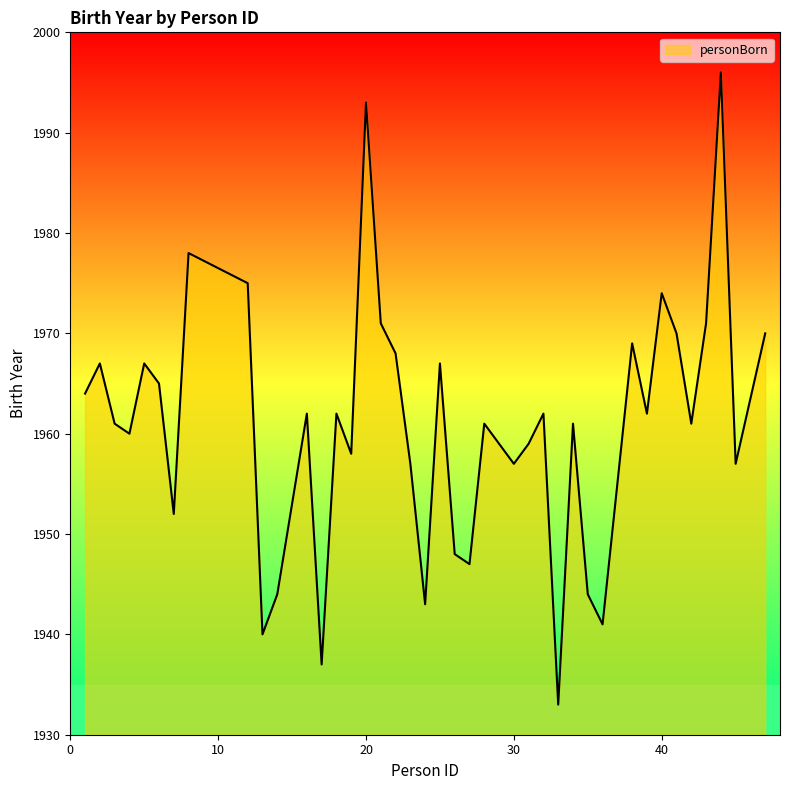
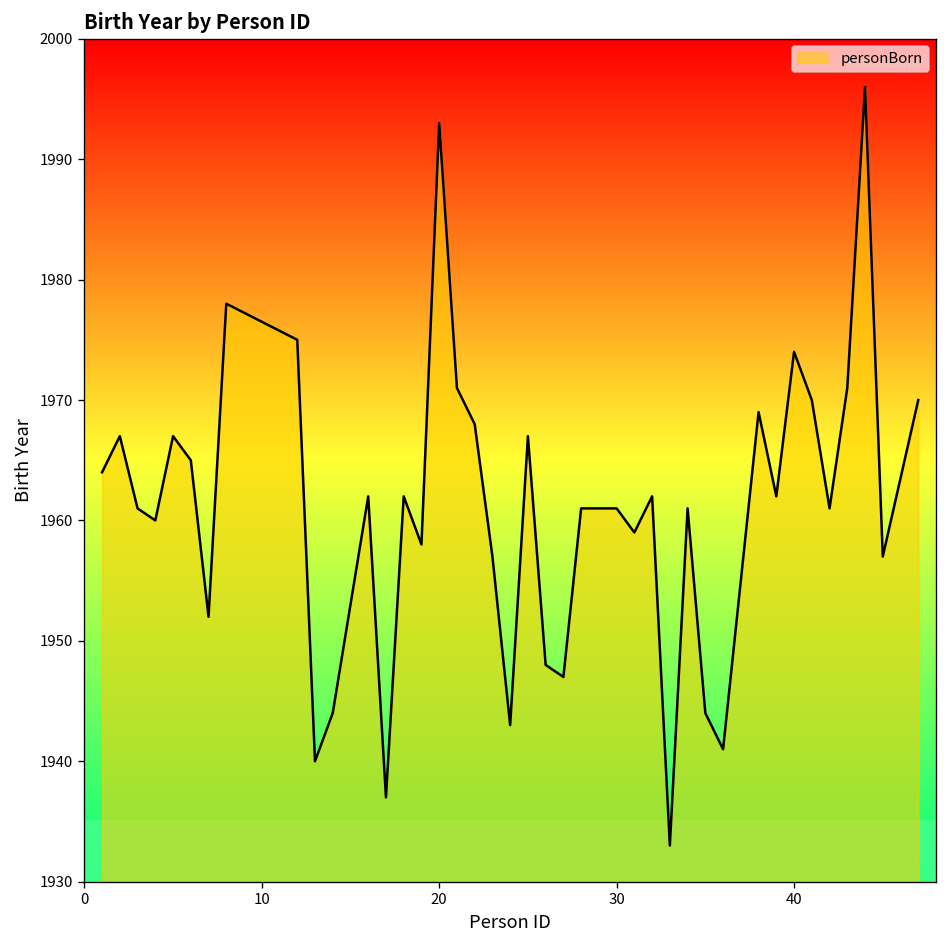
30: 1957 -> 1961
